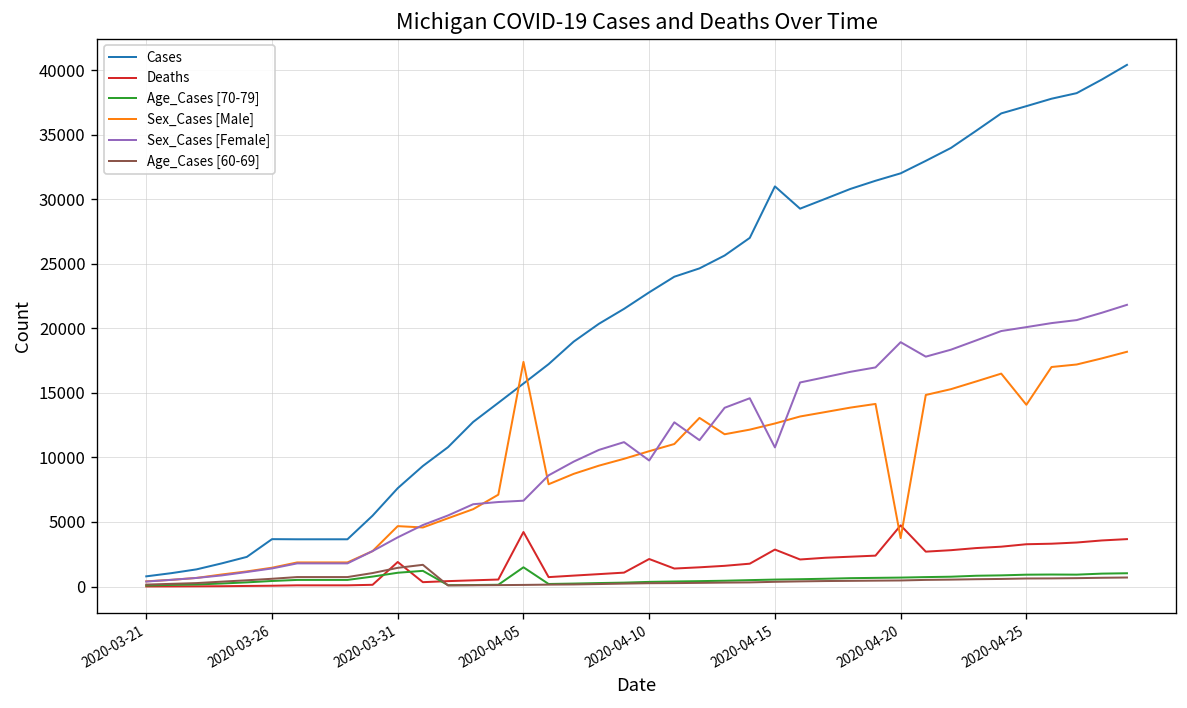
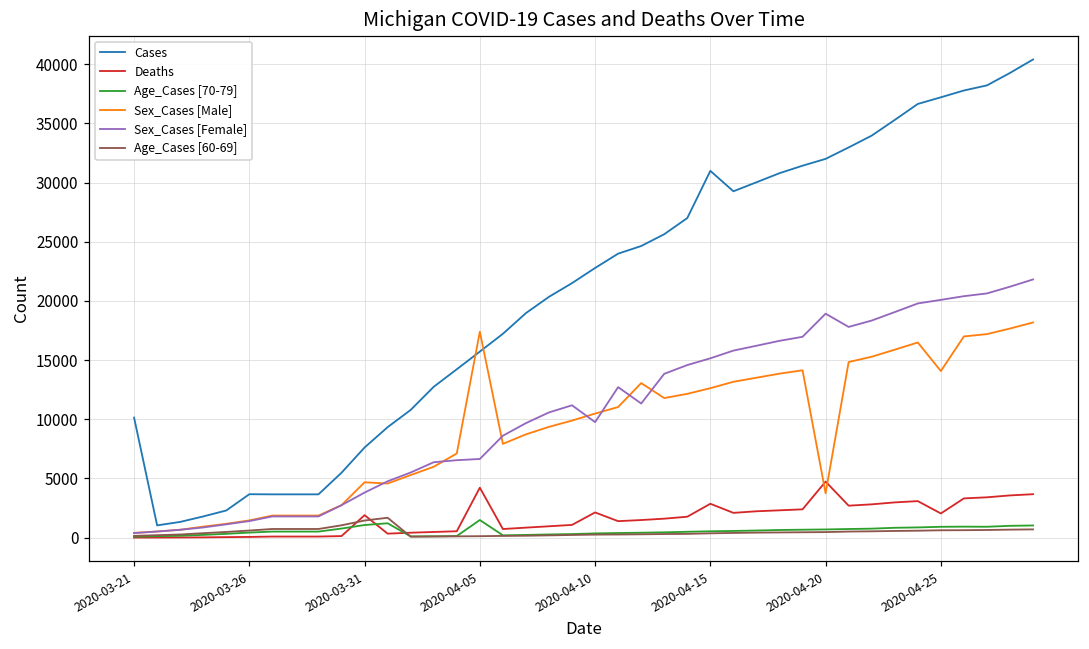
Cases, 2020-03-21: 800 -> 10100
Sex_Cases [Female], 2020-04-15: 10800 -> 15200
Deaths, 2020-04-25: 3300 -> 2000
